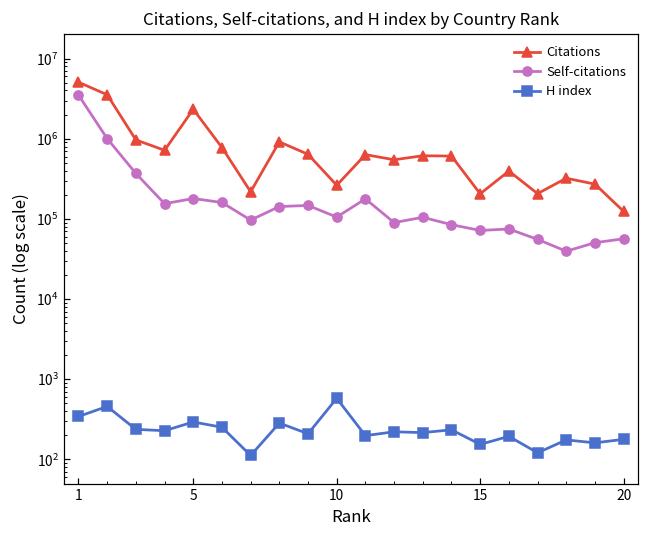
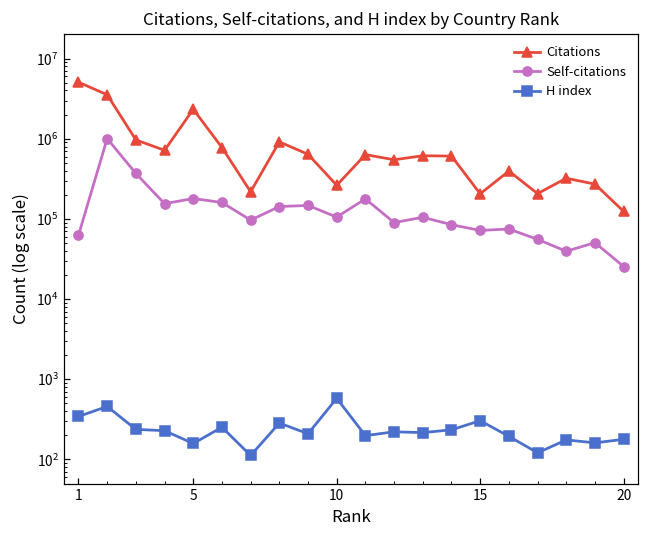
Self-citations, 1: 4000000 -> 60000
H index, 5: 290 -> 160
H index, 15: 150 -> 300
Self-citations, 20: 60000 -> 25000
